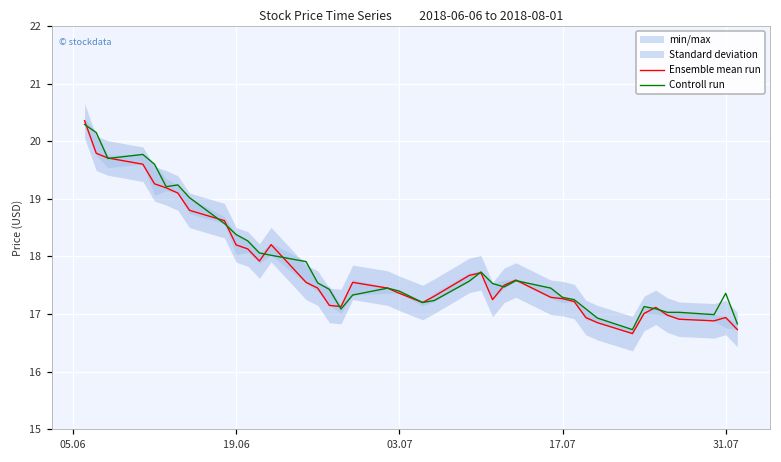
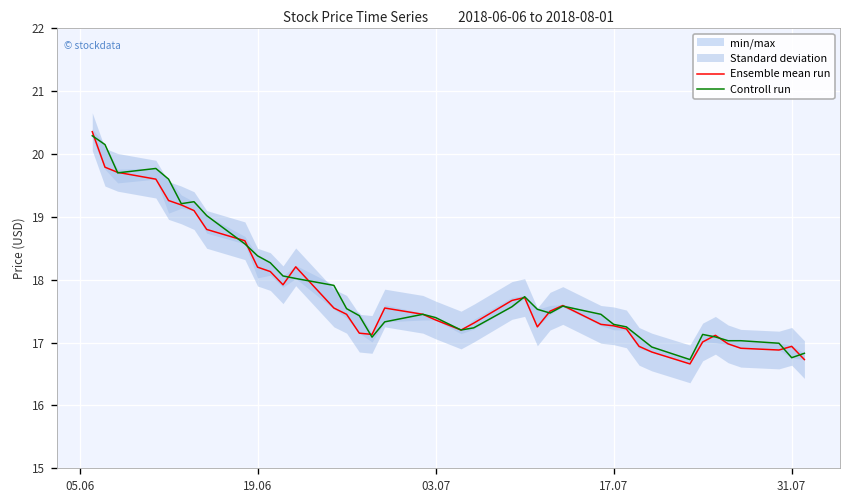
Controll run, 31.07: 17.4 -> 16.8
